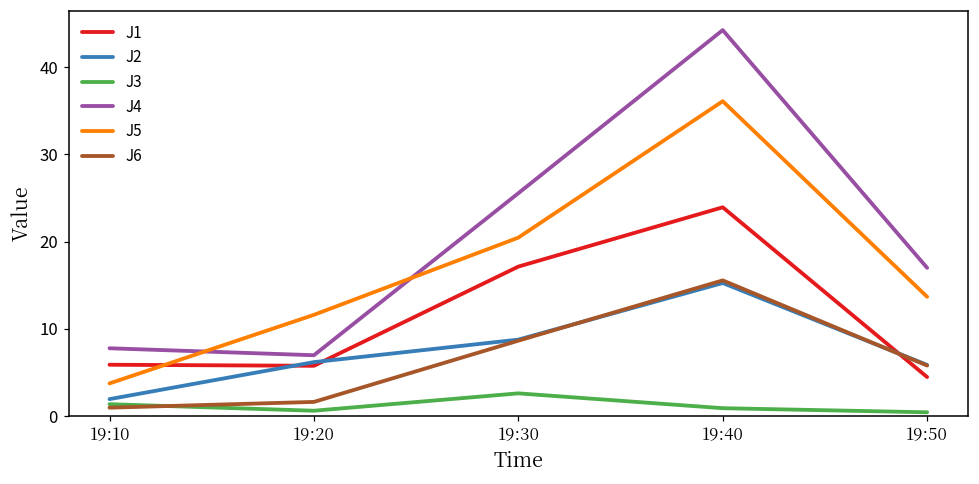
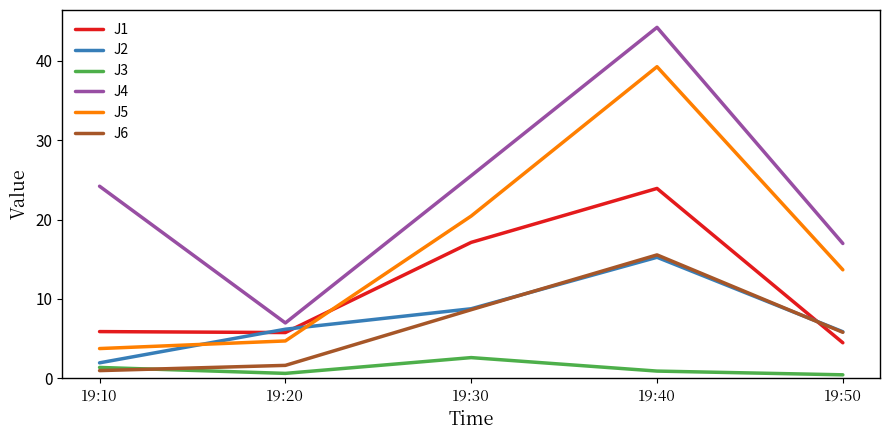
J4, 19:10: 8 -> 24
J5, 19:20: 12 -> 5
J5, 19:40: 36 -> 39
